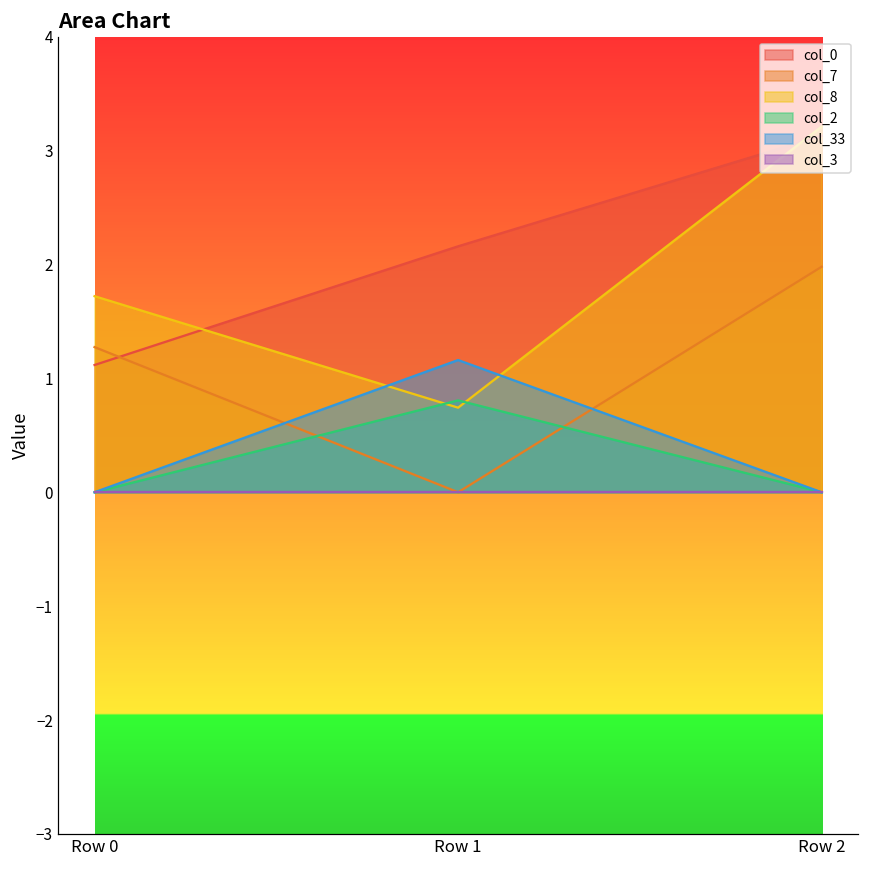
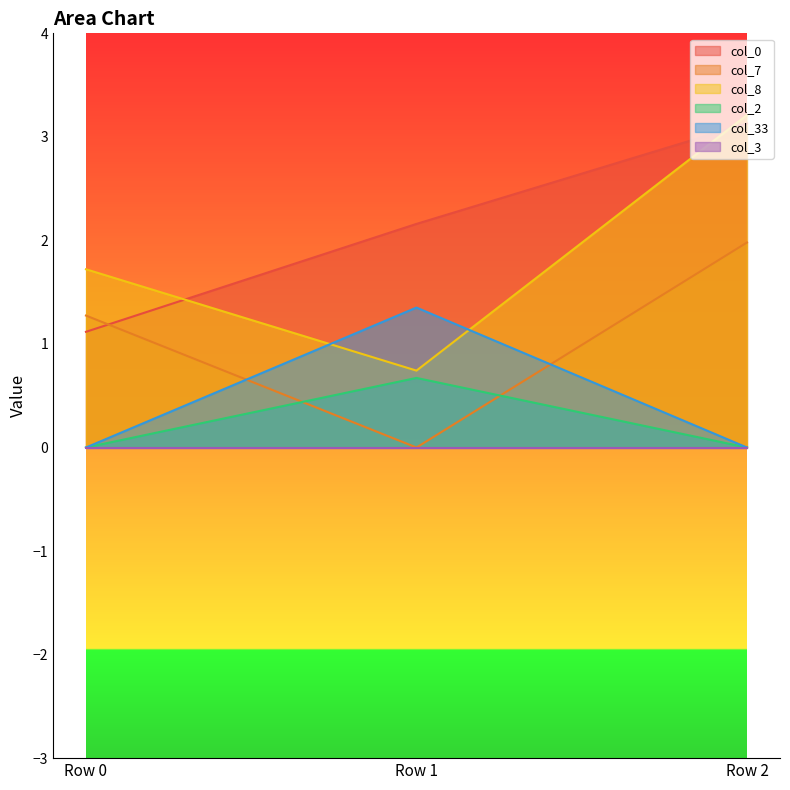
col_2, Row 1: 0.81 -> 0.67
col_33, Row 1: 1.16 -> 1.35
